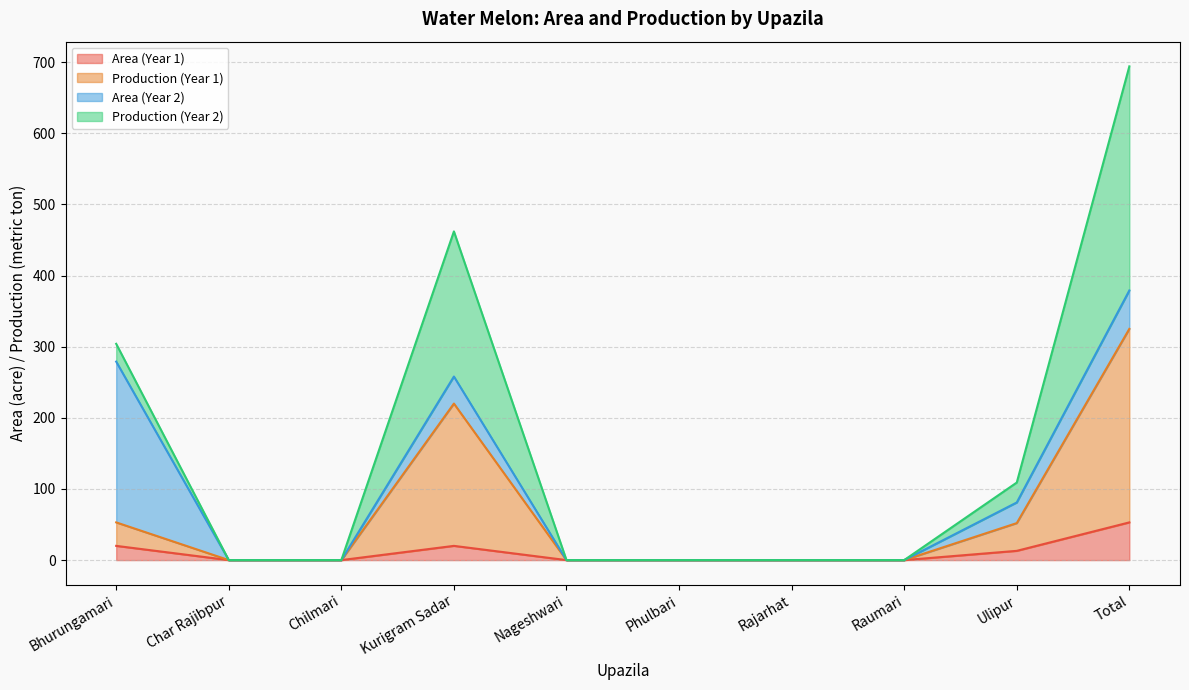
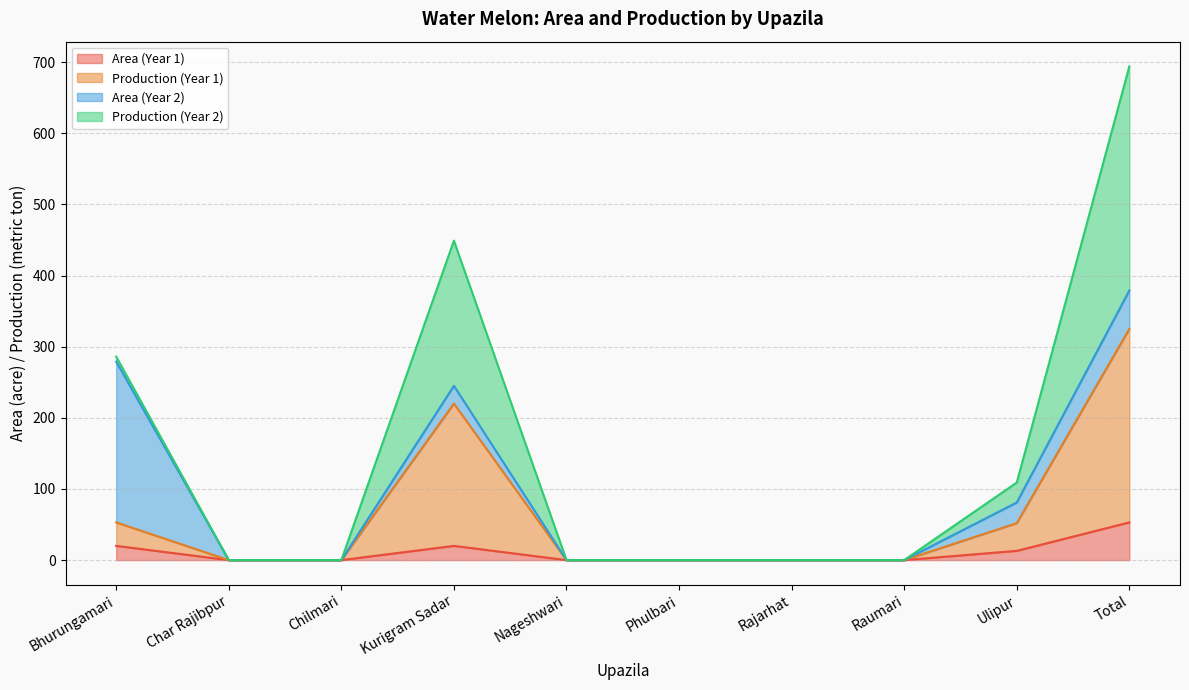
Production (Year 2), Bhurungamari: 30 -> 10
Area (Year 2), Kurigram Sadar: 40 -> 30
